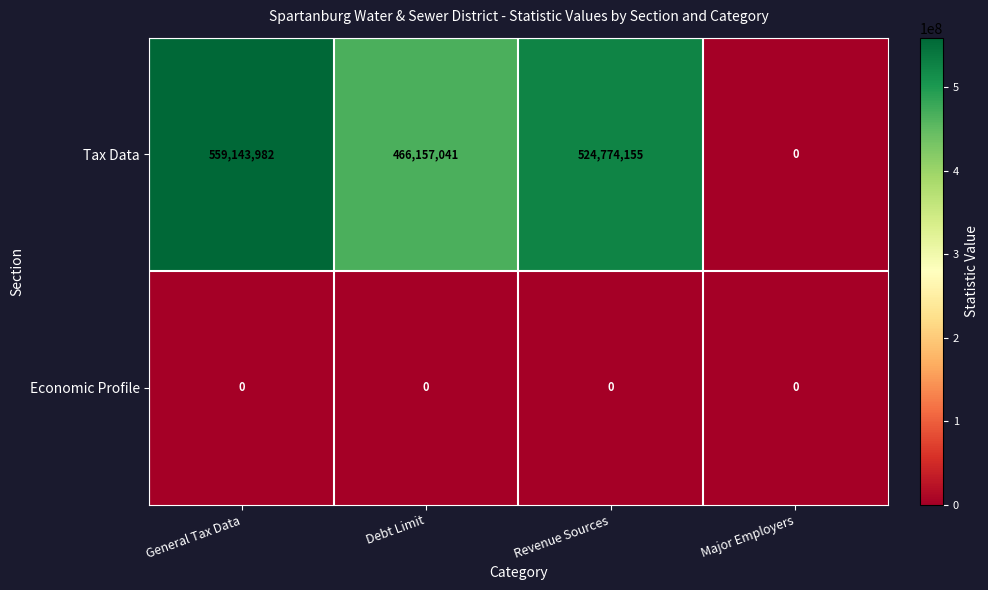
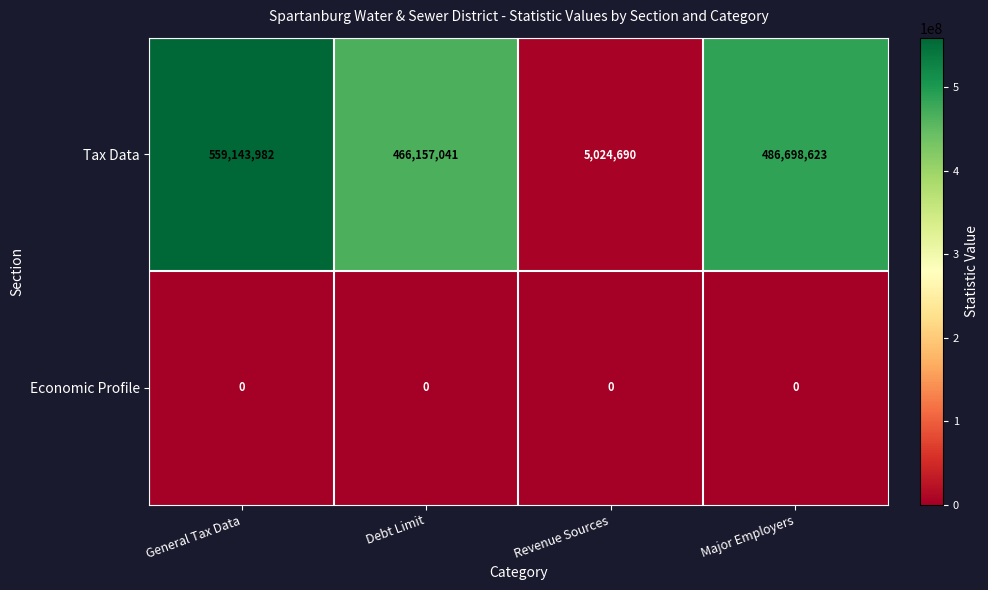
Tax Data, Revenue Sources: 524,774,155 -> 5,024,690
Tax Data, Major Employers: 0 -> 486,698,623
